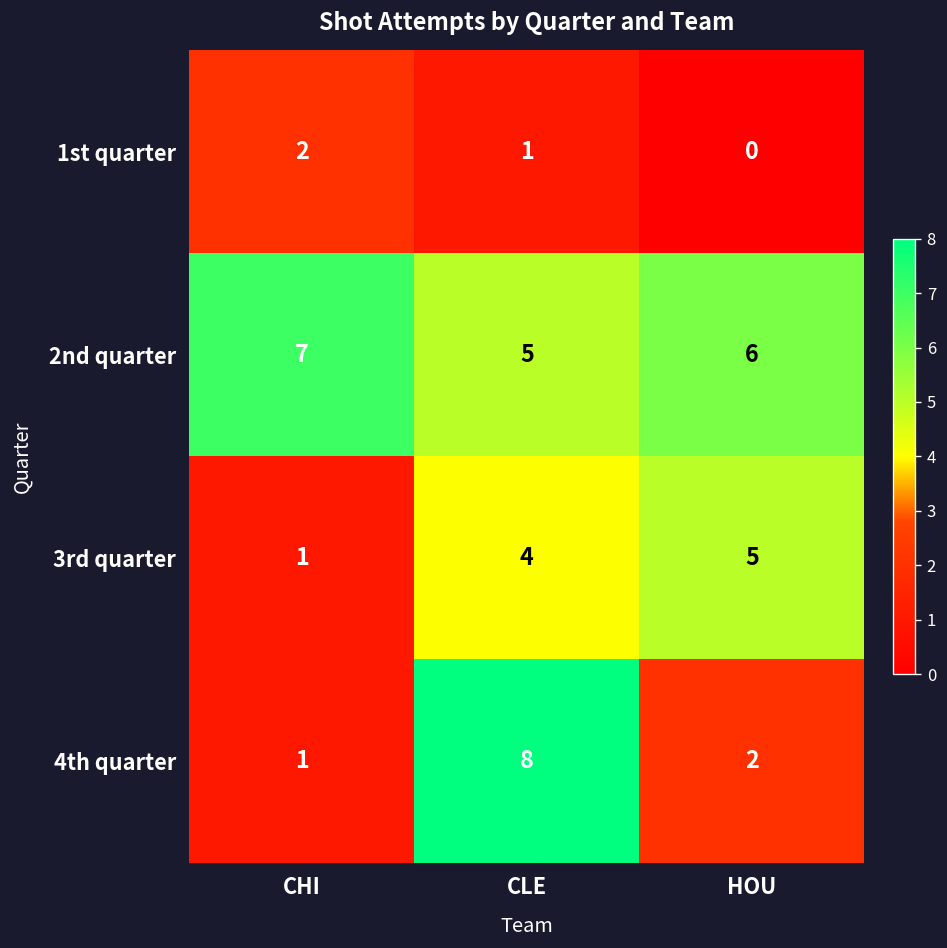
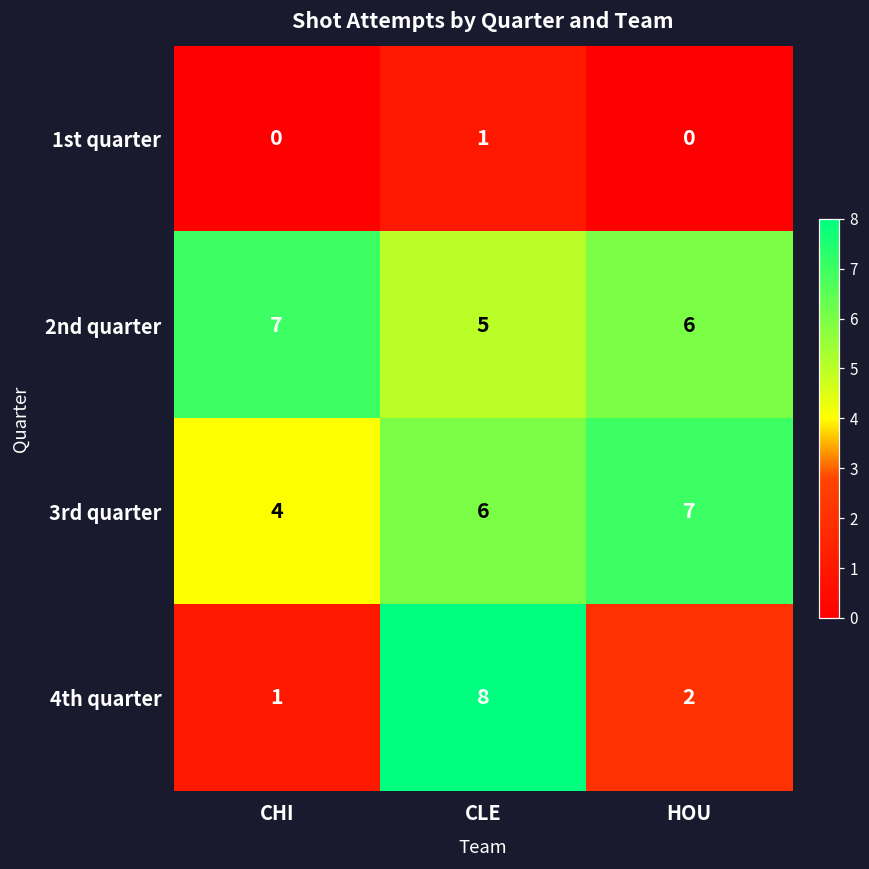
1st quarter, CHI: 2 -> 0
3rd quarter, CHI: 1 -> 4
3rd quarter, CLE: 4 -> 6
3rd quarter, HOU: 5 -> 7
